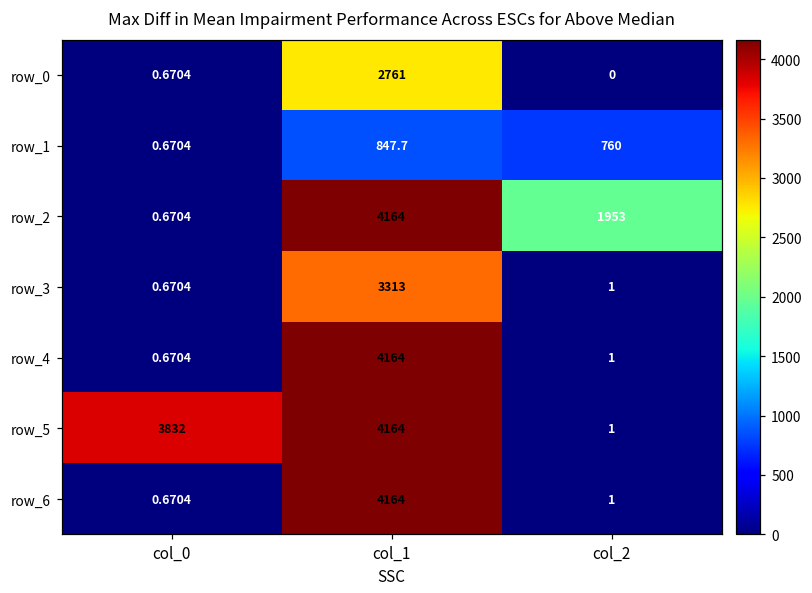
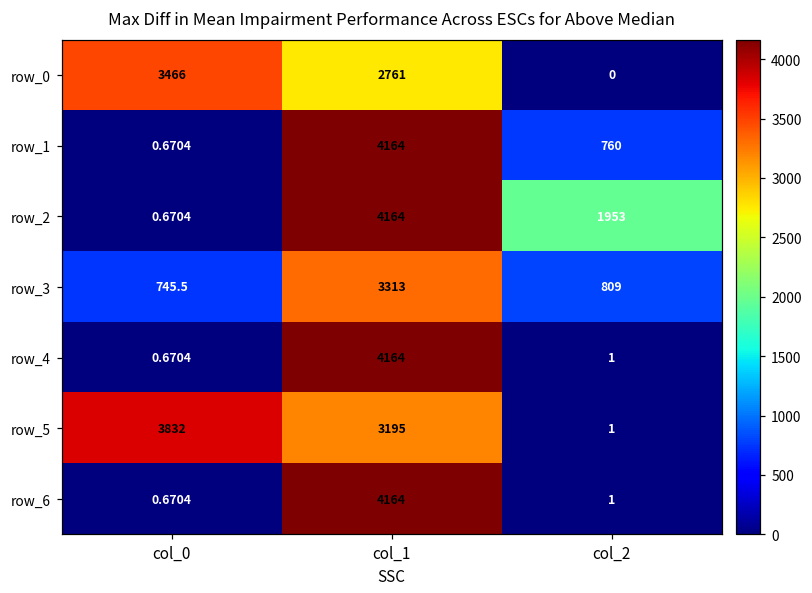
row_0, col_0: 0.6704 -> 3466
row_1, col_1: 847.7 -> 4164
row_3, col_0: 0.6704 -> 745.5
row_3, col_2: 1 -> 809
row_5, col_1: 4164 -> 3195
